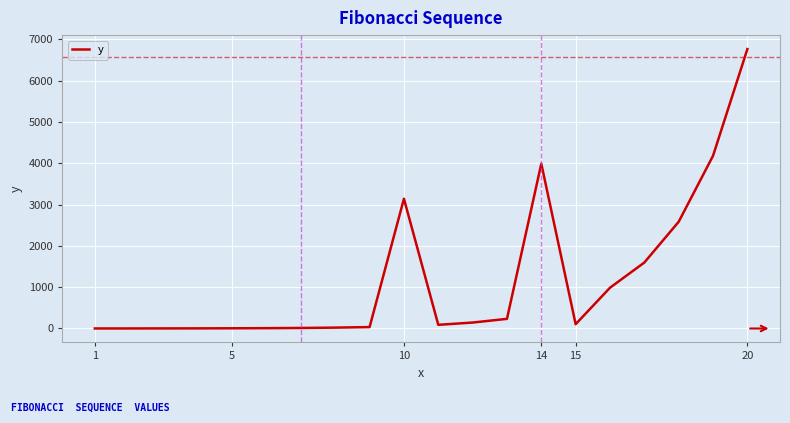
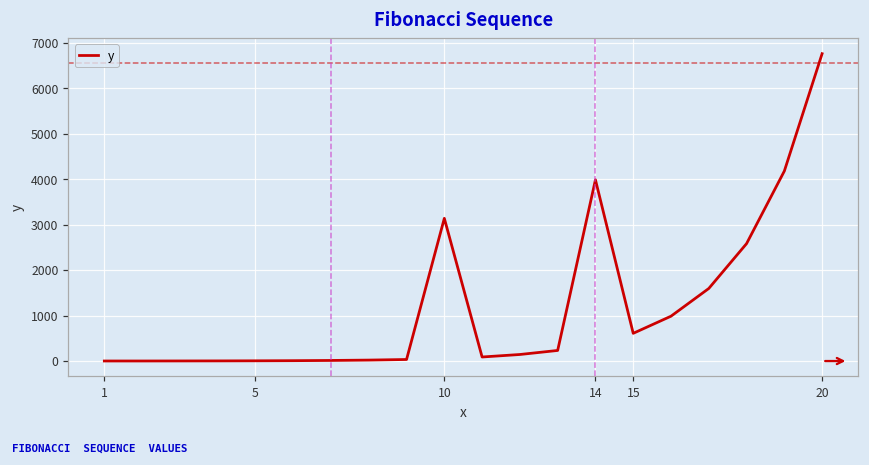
15: 100 -> 600
